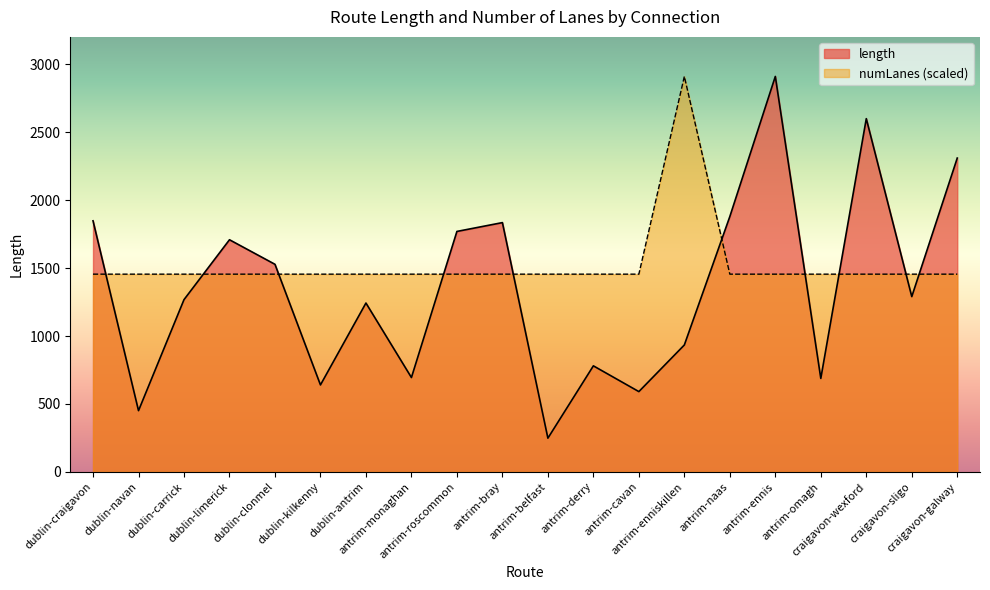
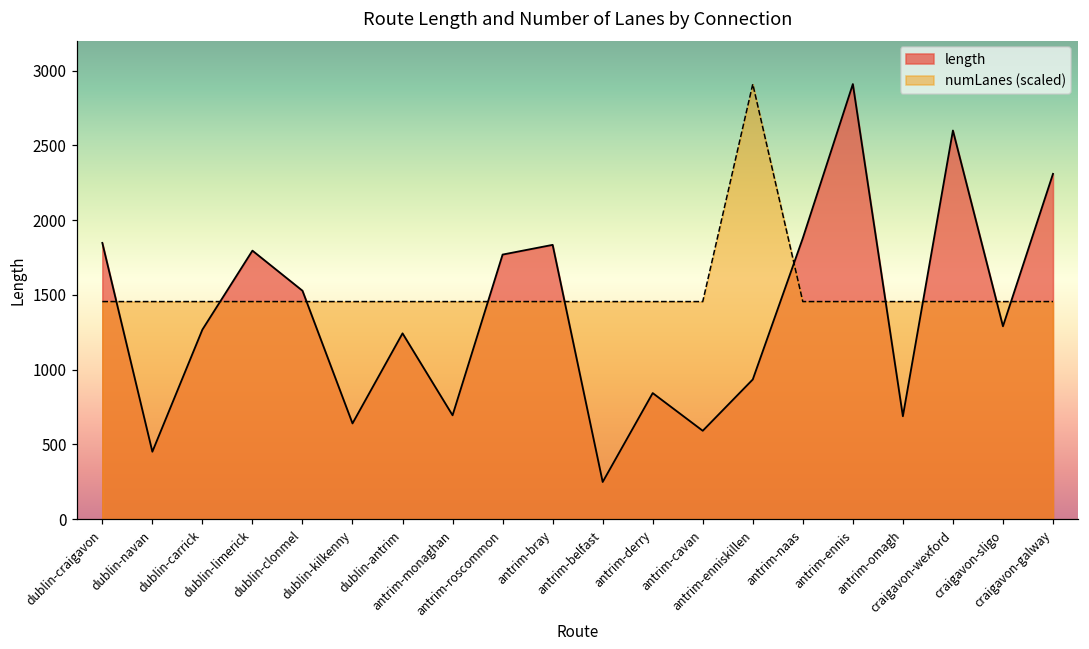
length, dublin-limerick: 1710 -> 1800
length, antrim-derry: 780 -> 840
